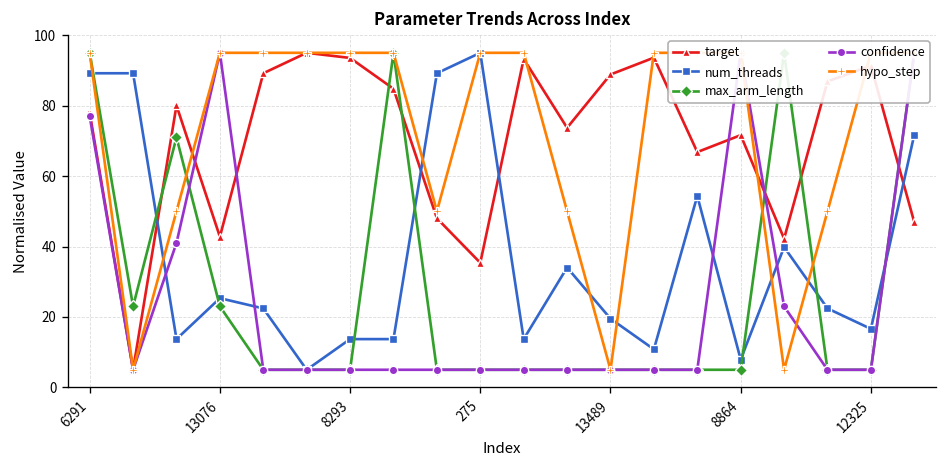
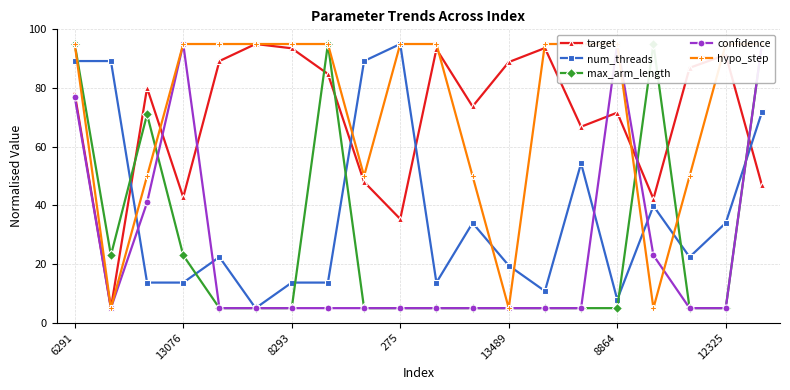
num_threads, 13076: 25 -> 14
num_threads, 12325: 17 -> 34
